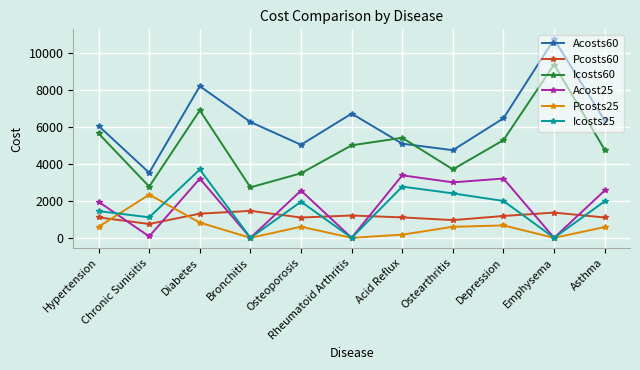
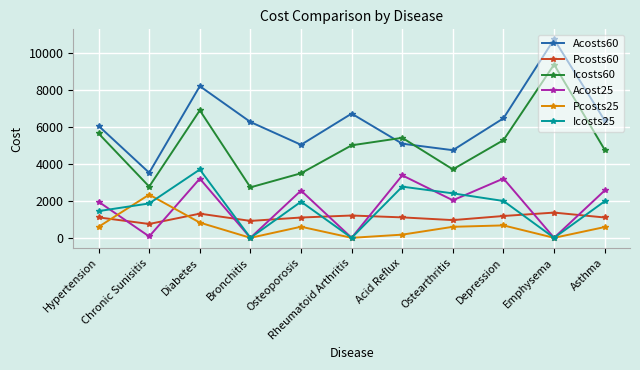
Icosts25, Chronic Sunisitis: 1100 -> 1900
Pcosts60, Bronchitis: 1500 -> 900
Acost25, Ostearthritis: 3000 -> 2000
